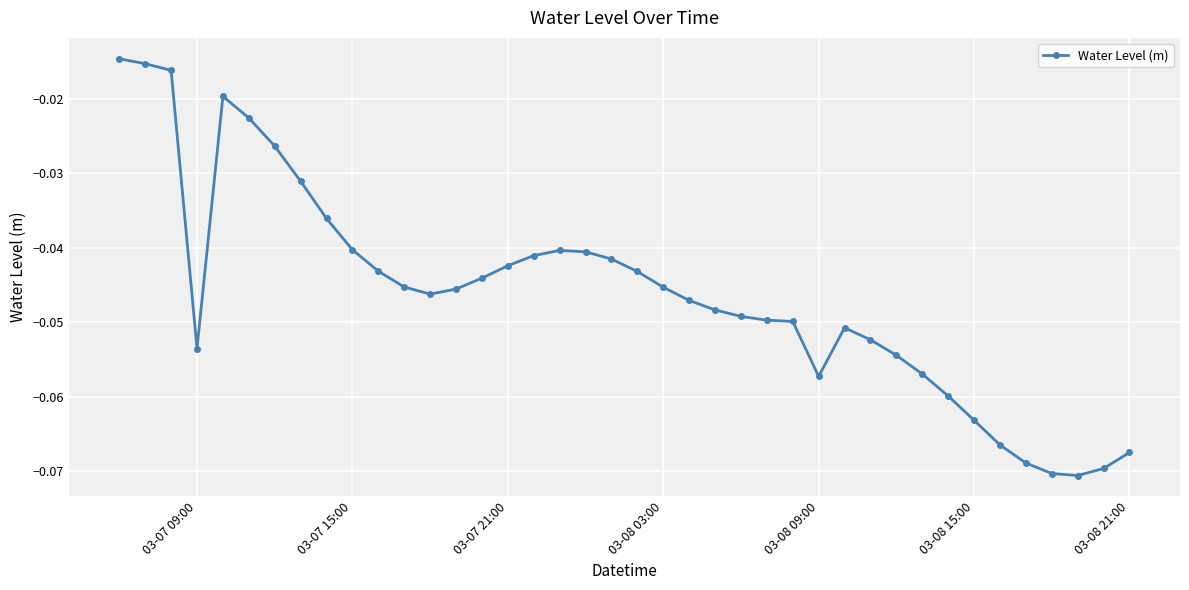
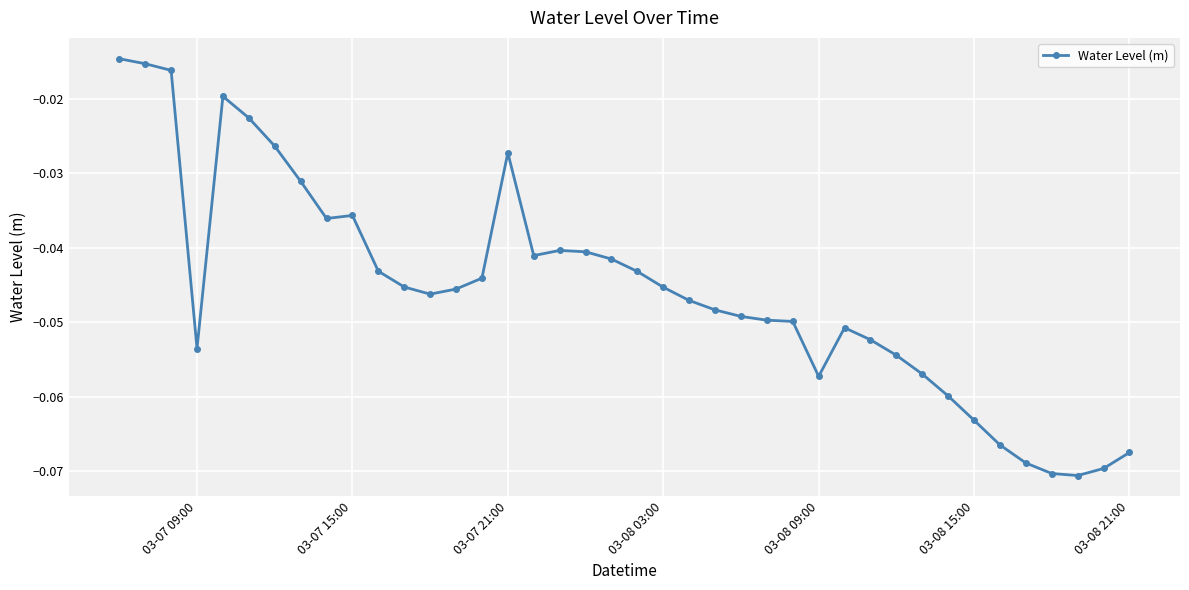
03-07 15:00: -0.040 -> -0.036
03-07 21:00: -0.042 -> -0.027
